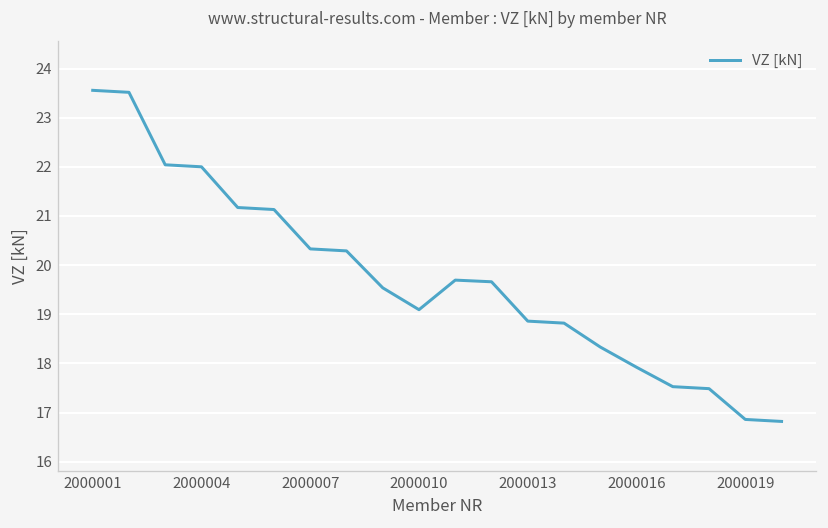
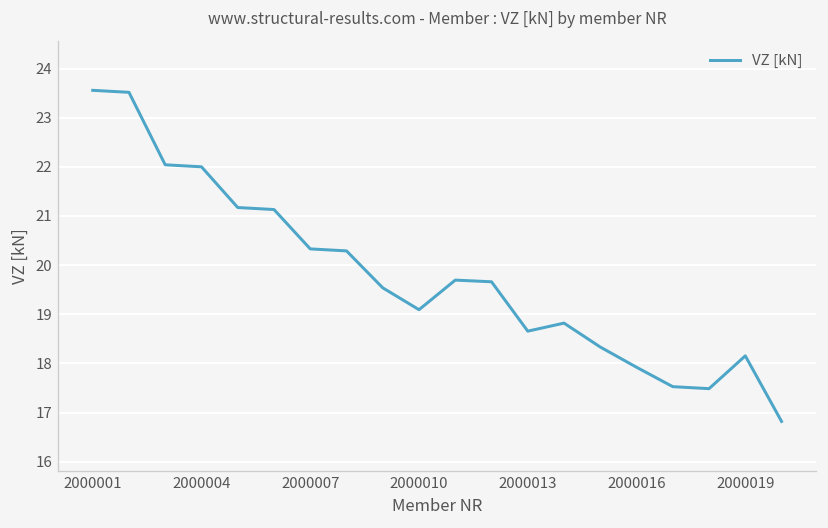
2000013: 18.9 -> 18.7
2000019: 16.9 -> 18.2
